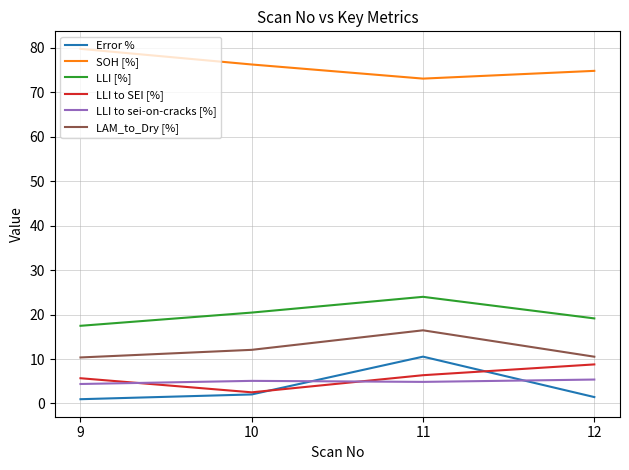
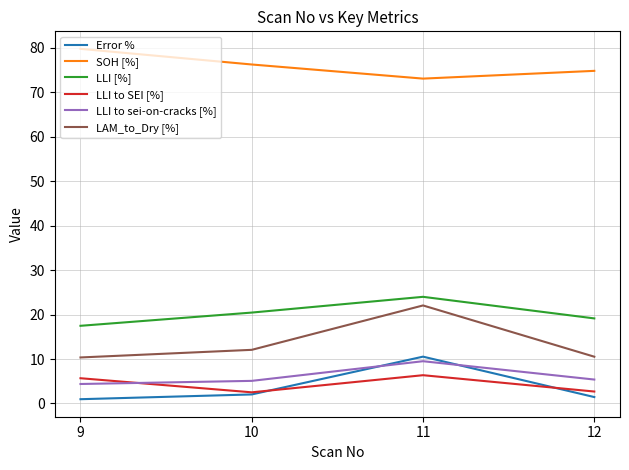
LLI to sei-on-cracks [%], 11: 5 -> 10
LAM_to_Dry [%], 11: 16 -> 22
LLI to SEI [%], 12: 9 -> 3
